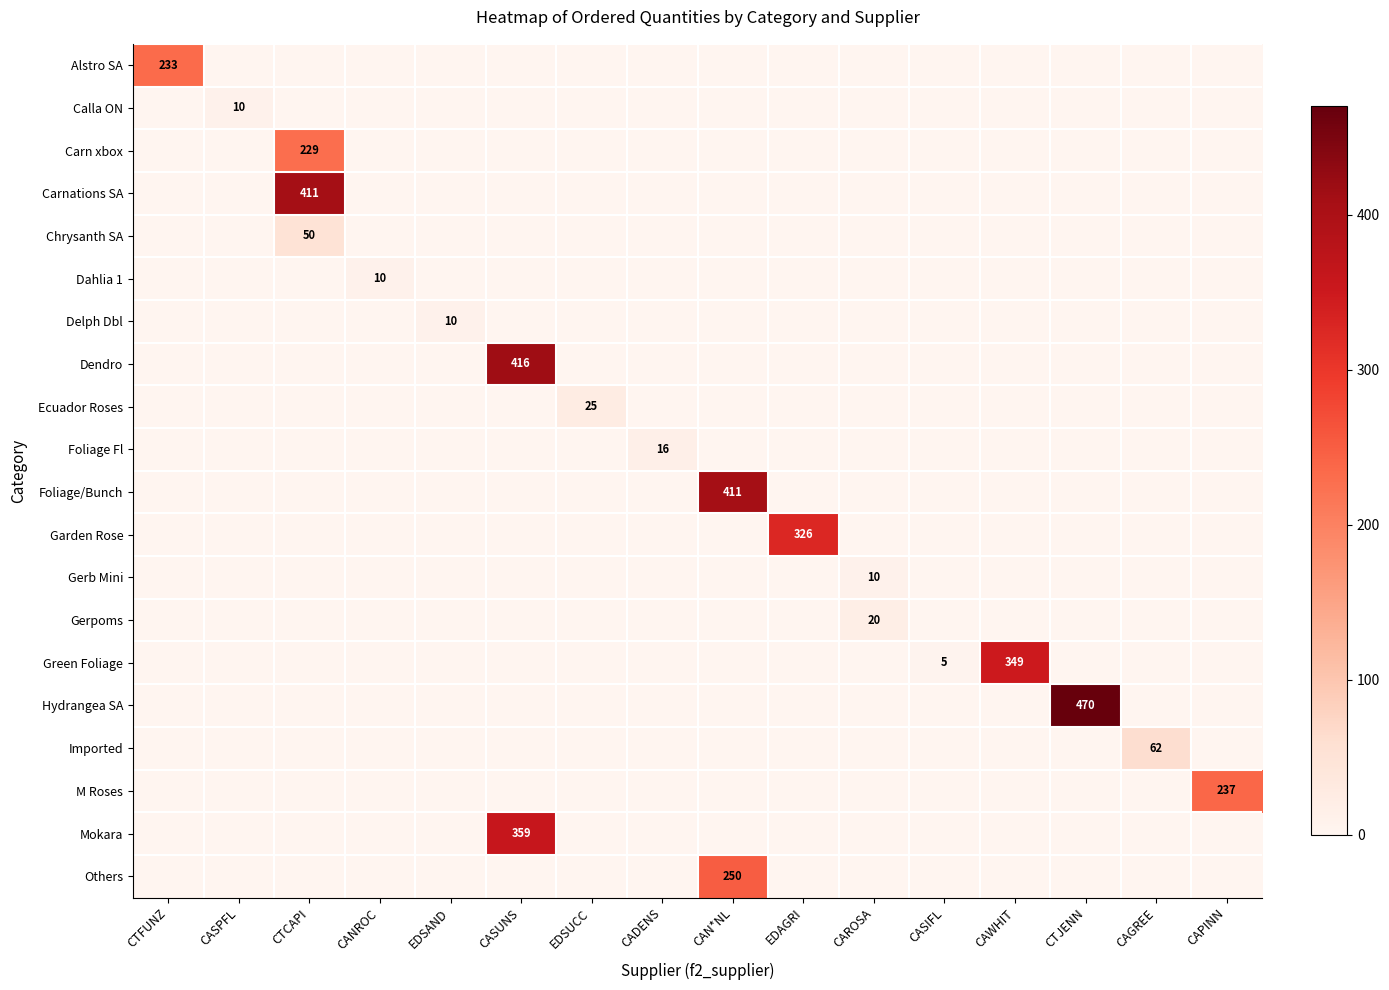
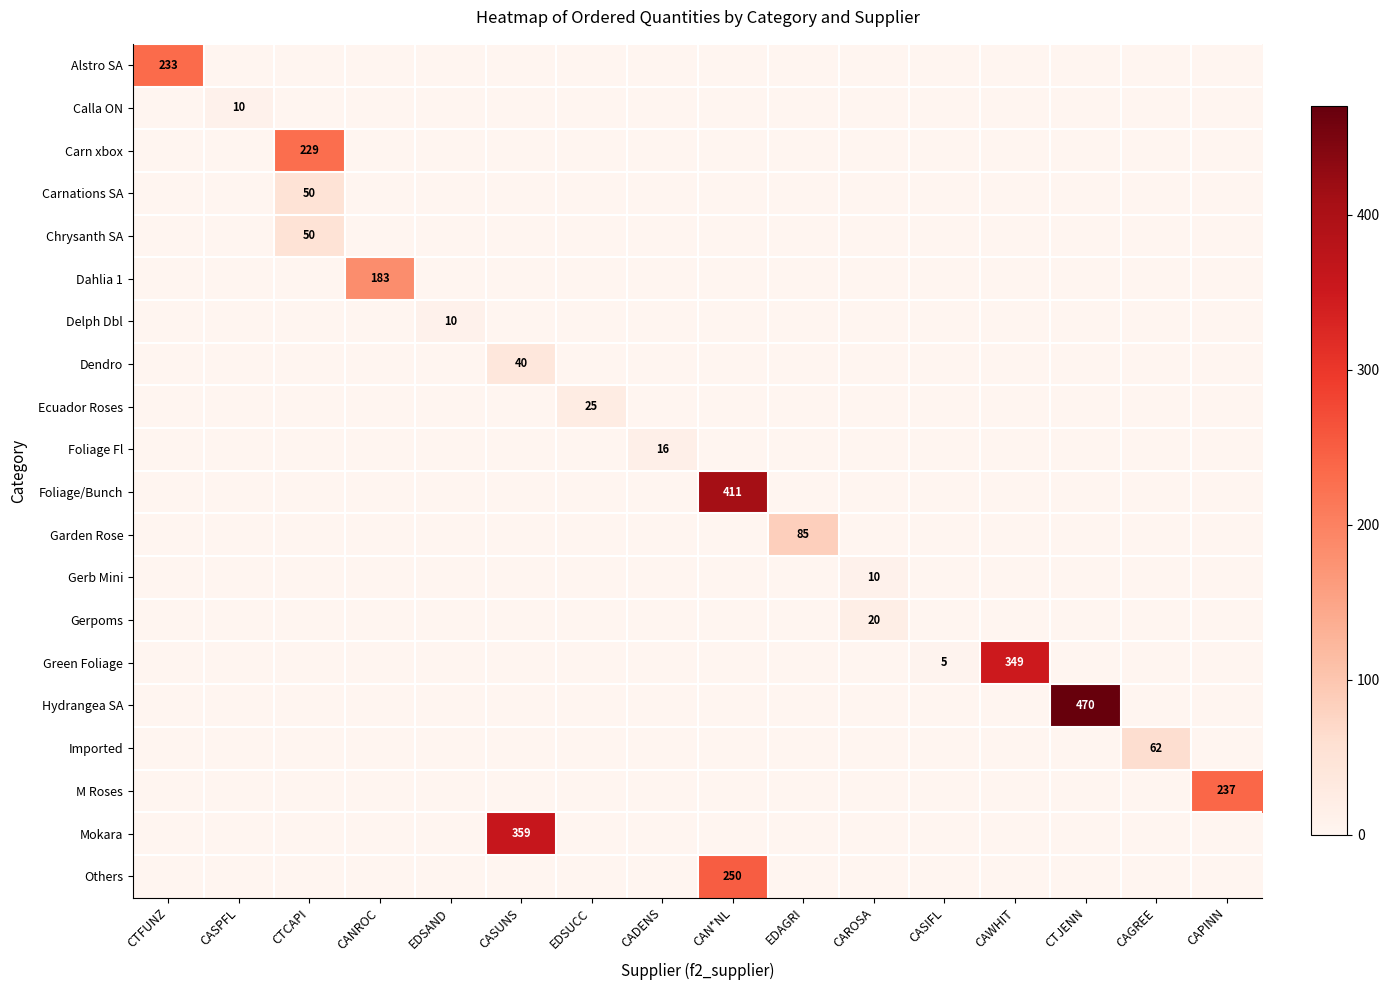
Carnations SA, CTCAPI: 411 -> 50
Dahlia 1, CANROC: 10 -> 183
Dendro, CASUNS: 416 -> 40
Garden Rose, EDAGRI: 326 -> 85
